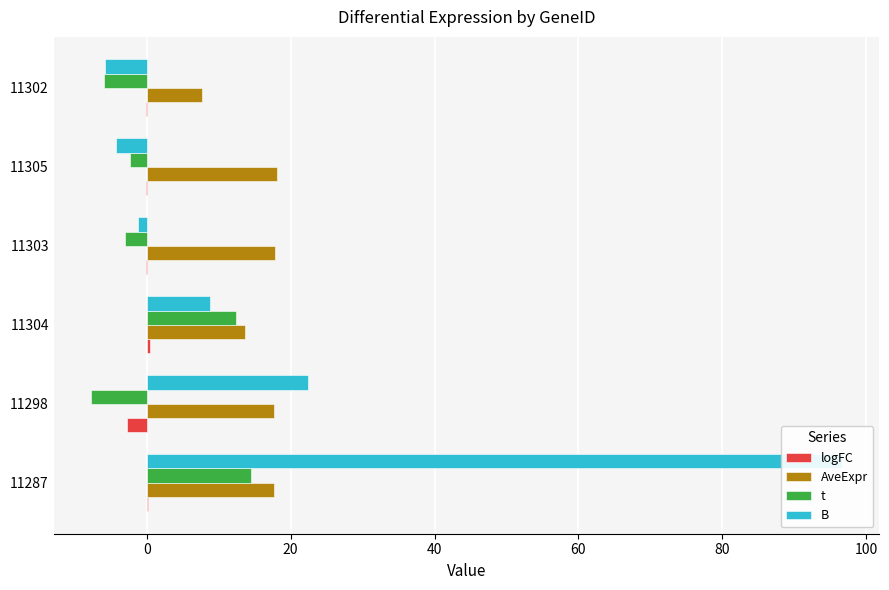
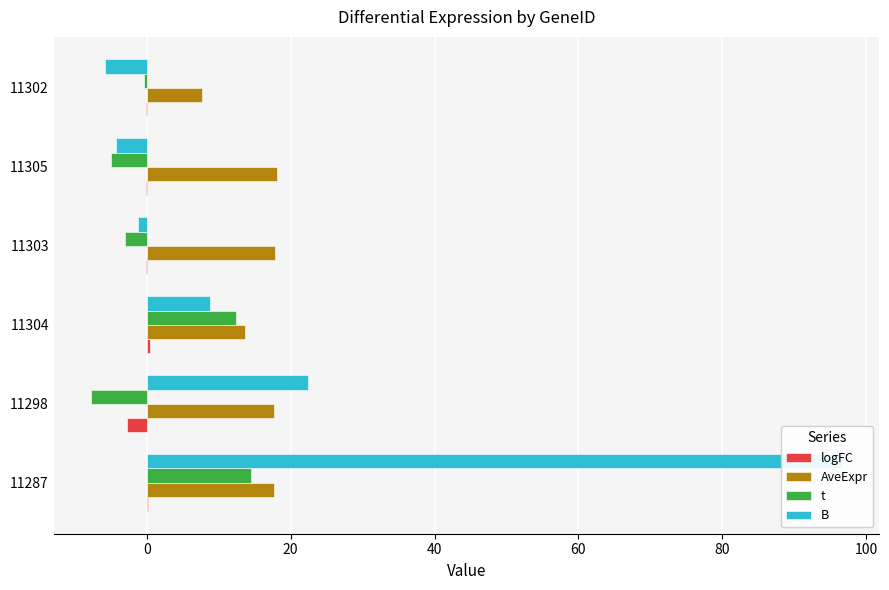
t, 11302: -6 -> 0
t, 11305: -2 -> -5
